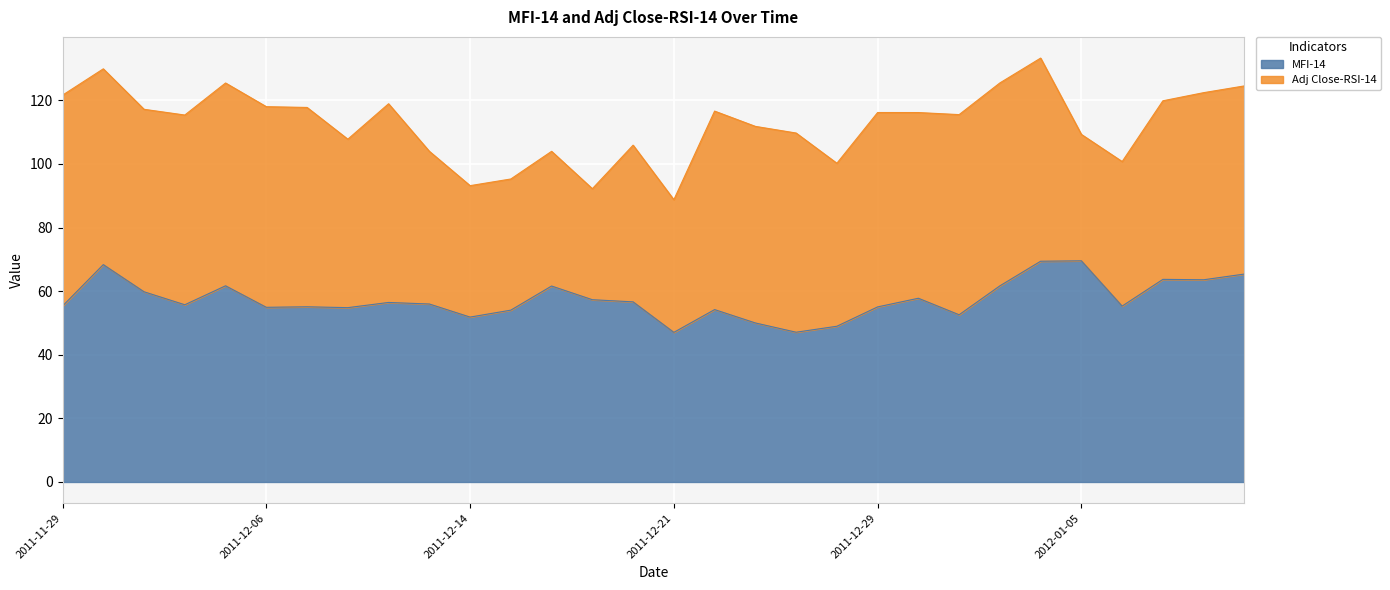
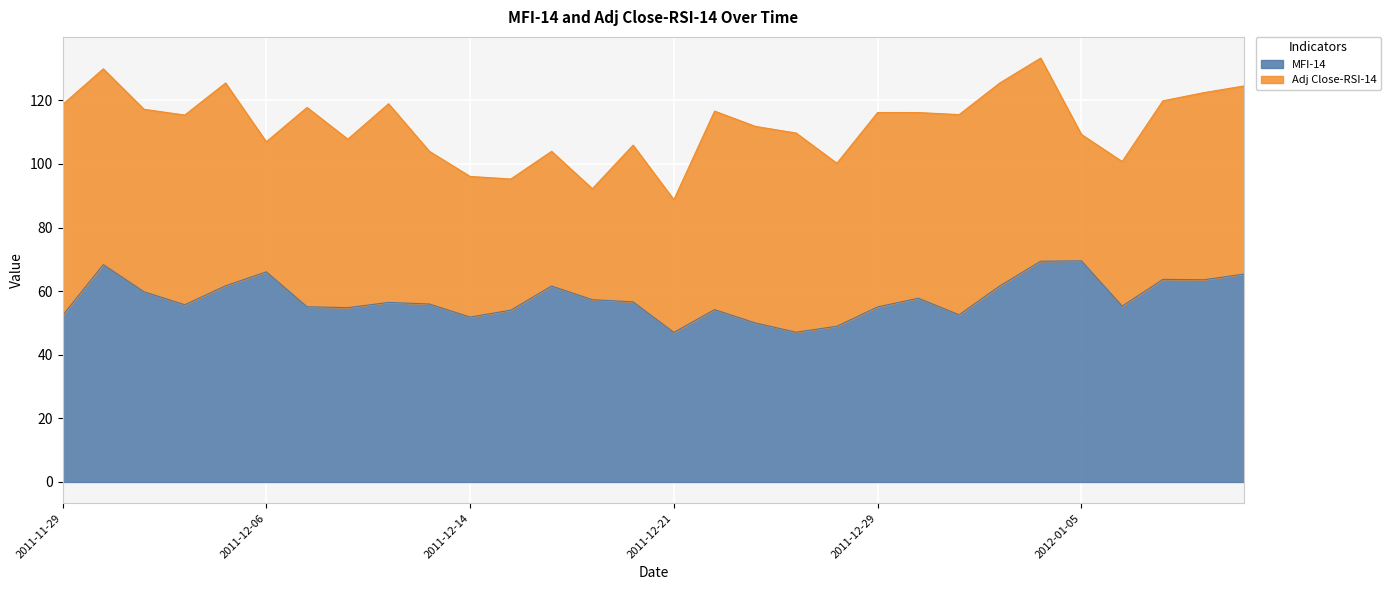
MFI-14, 2011-11-29: 55 -> 52
MFI-14, 2011-12-06: 55 -> 66
Adj Close-RSI-14, 2011-12-06: 63 -> 41
Adj Close-RSI-14, 2011-12-14: 41 -> 44
